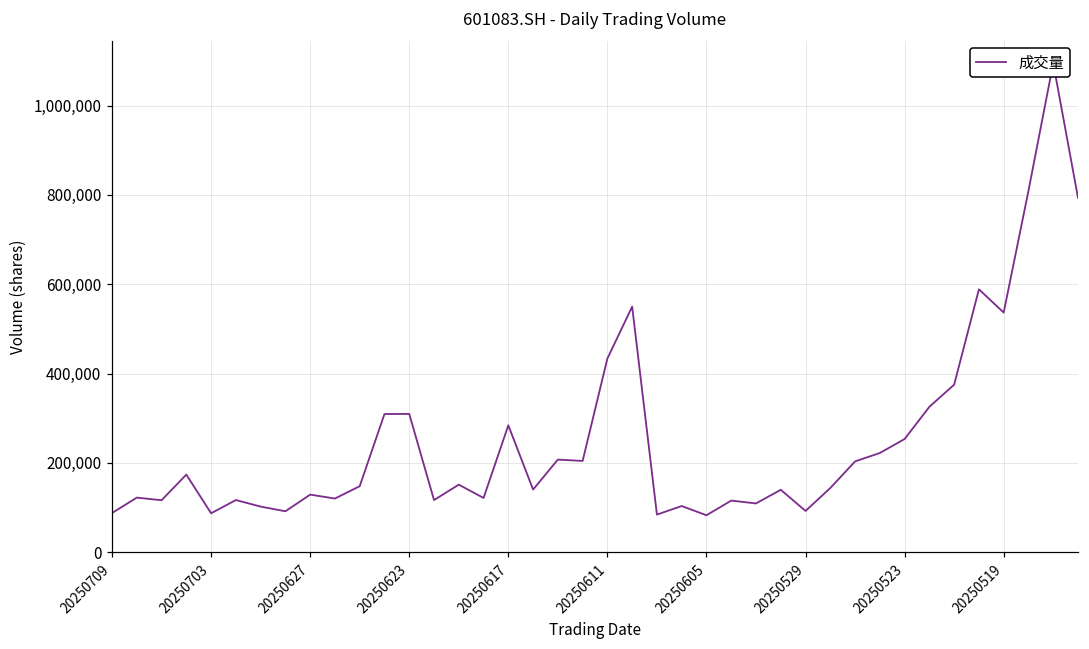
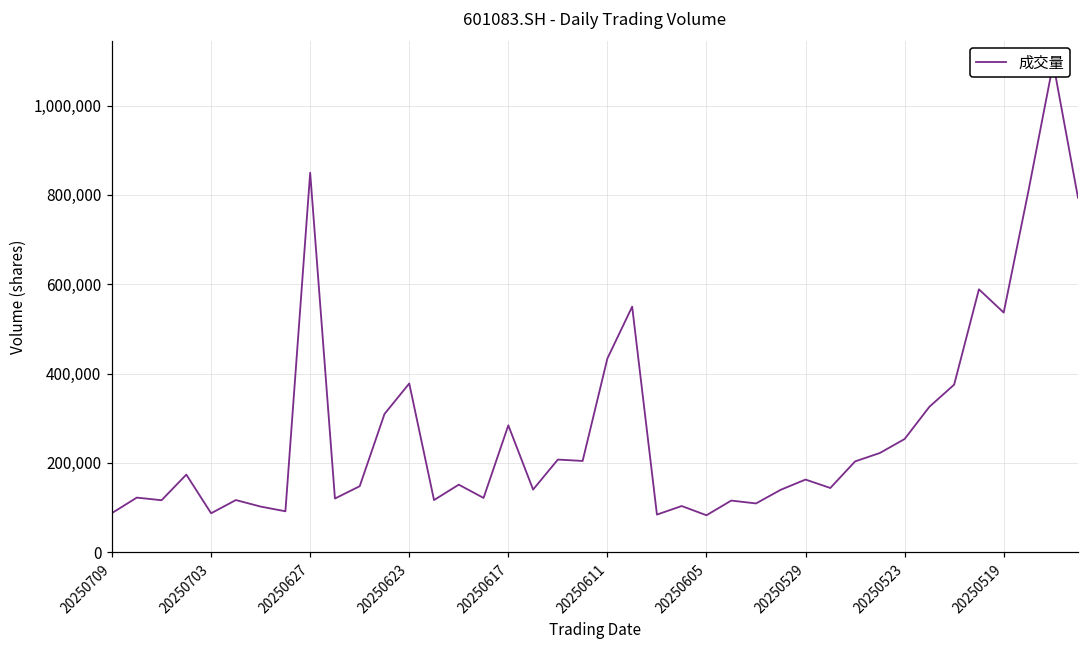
20250627: 130,000 -> 850,000
20250623: 310,000 -> 380,000
20250529: 90,000 -> 160,000
